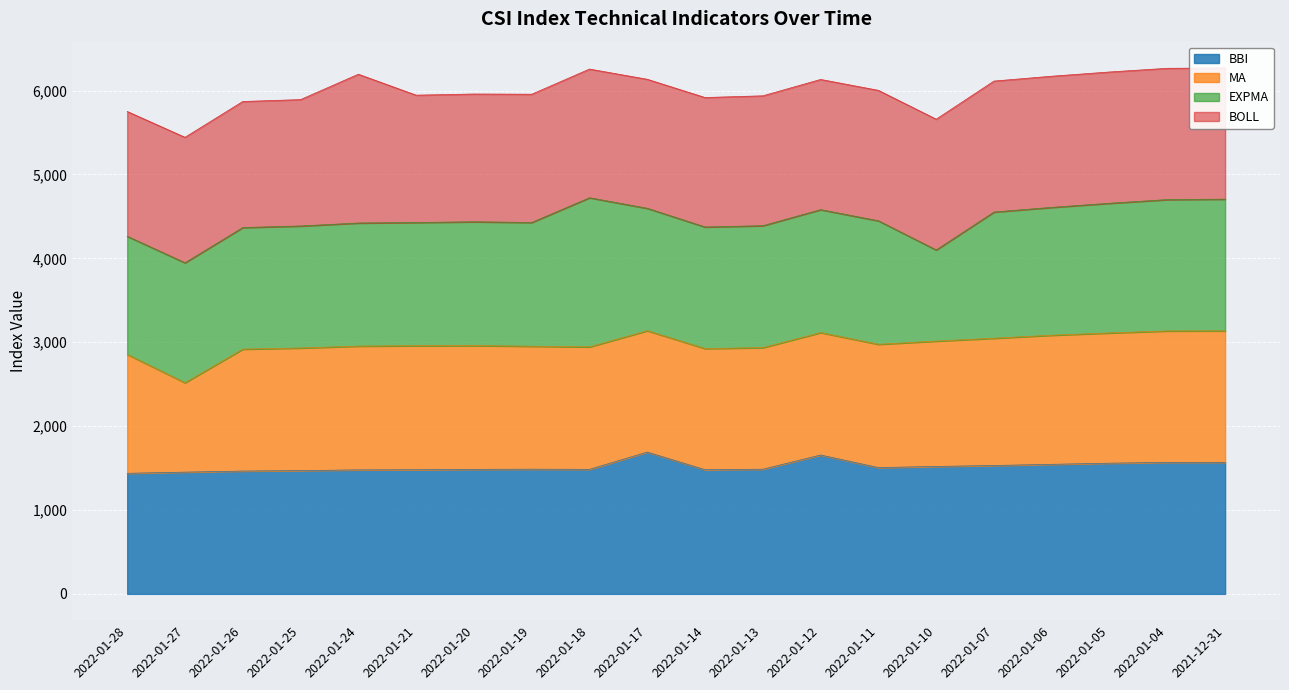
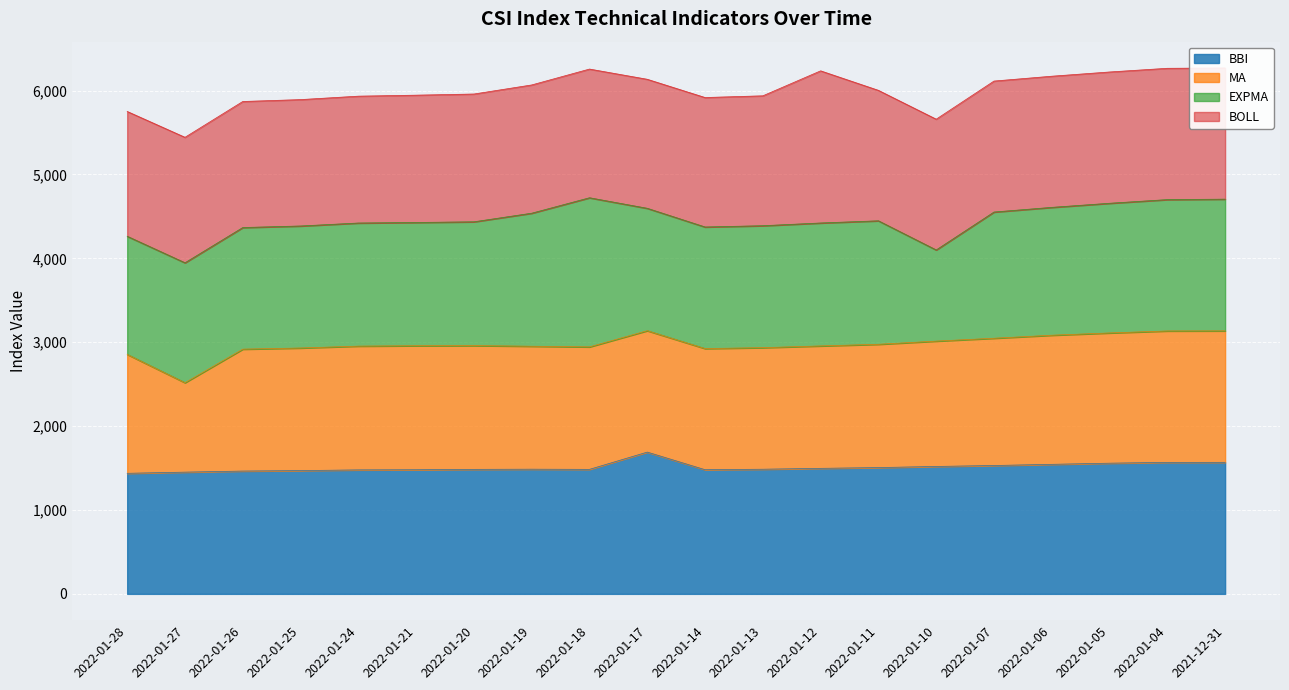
BOLL, 2022-01-24: 1,800 -> 1,500
EXPMA, 2022-01-19: 1,500 -> 1,600
BBI, 2022-01-12: 1,700 -> 1,500
BOLL, 2022-01-12: 1,600 -> 1,800
